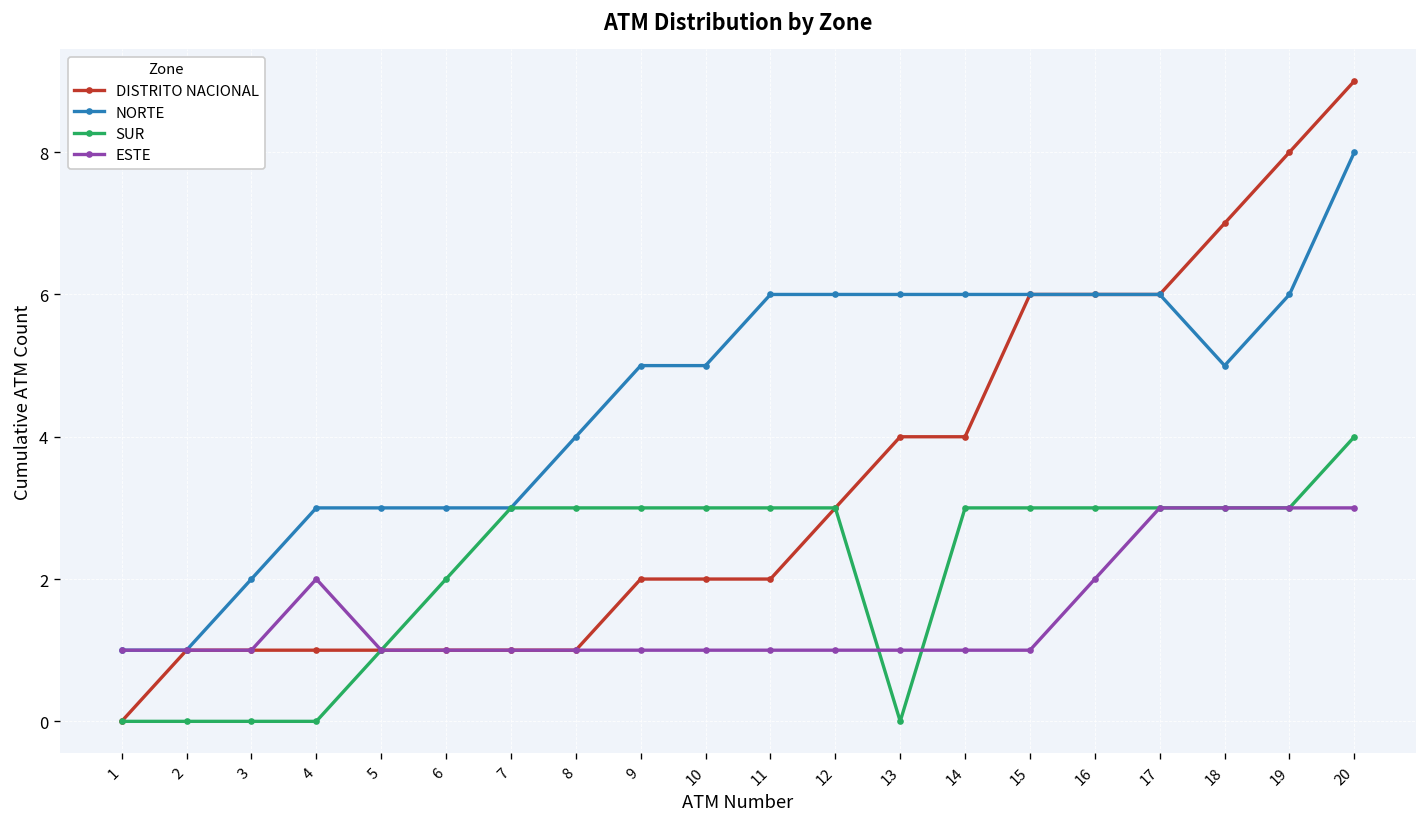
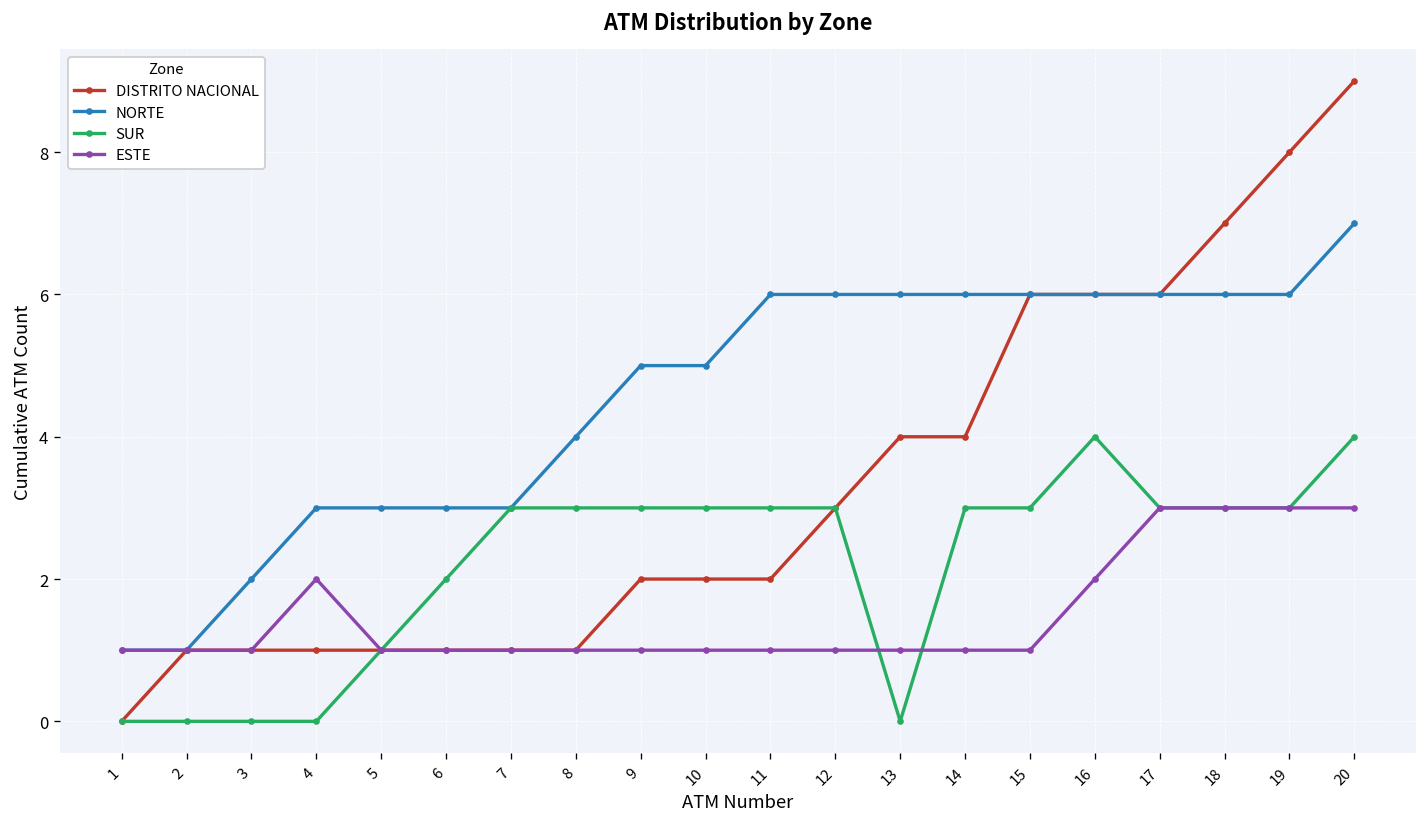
SUR, 16: 3 -> 4
NORTE, 18: 5 -> 6
NORTE, 20: 8 -> 7
